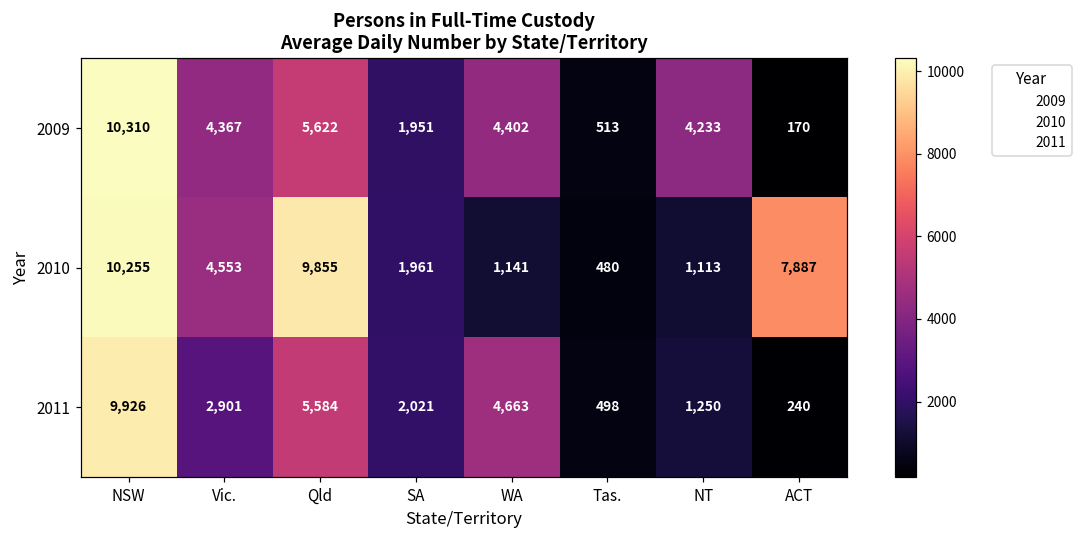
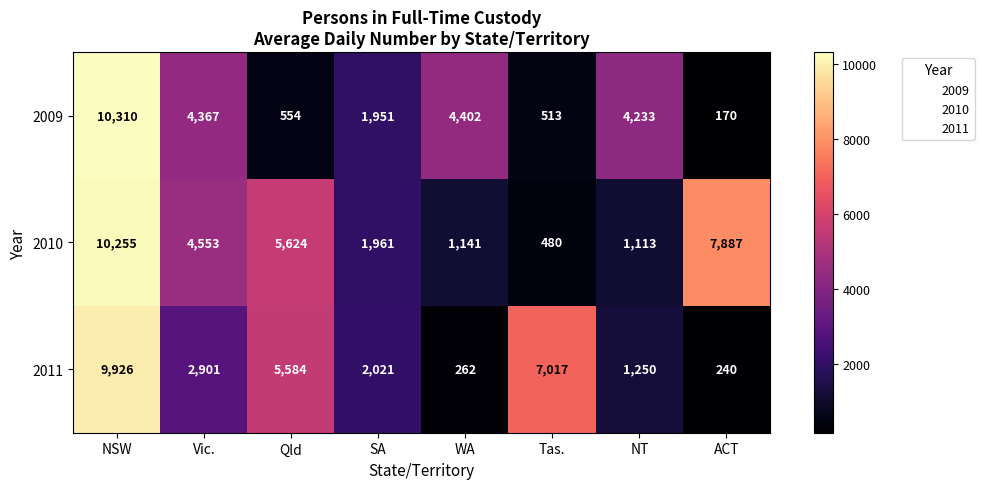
2009, Qld: 5,622 -> 554
2010, Qld: 9,855 -> 5,624
2011, WA: 4,663 -> 262
2011, Tas.: 498 -> 7,017
